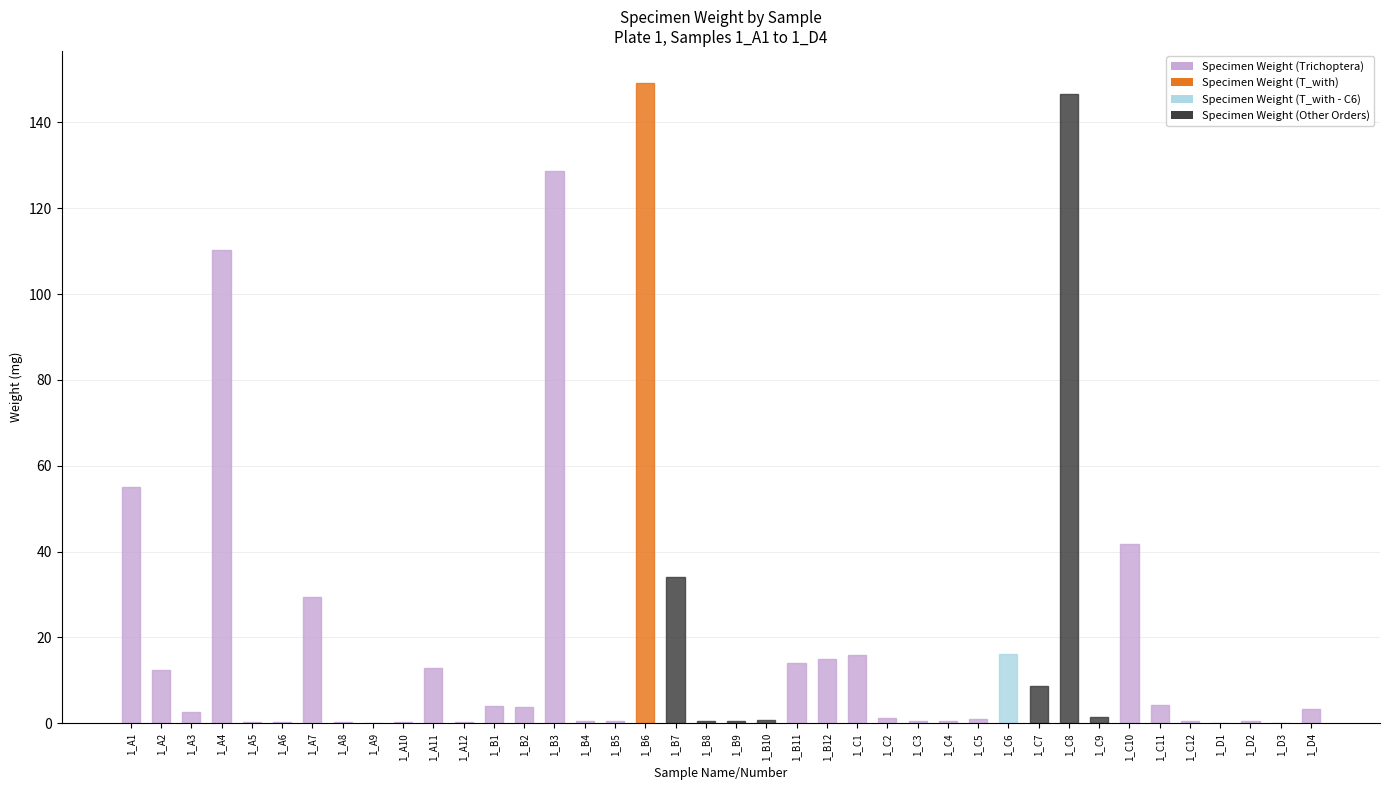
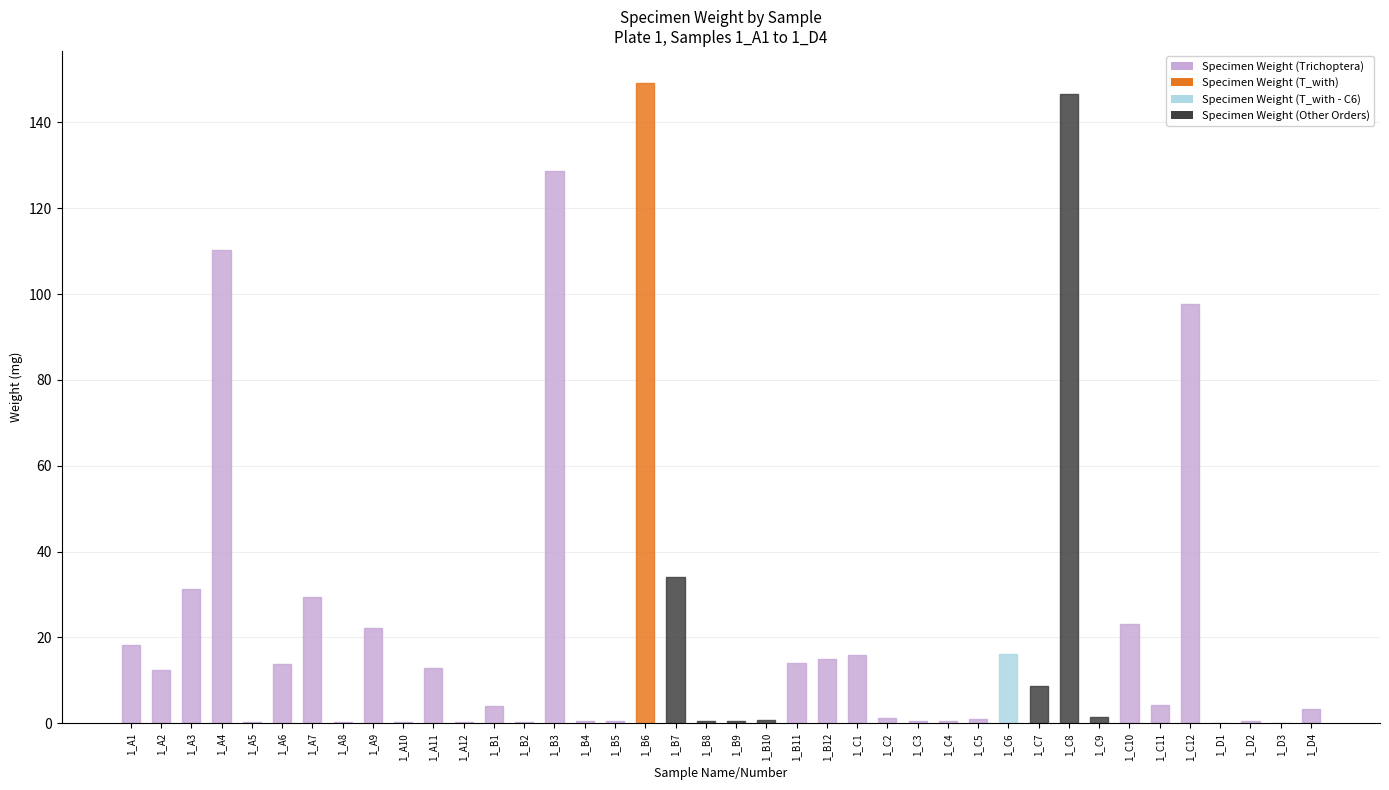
1_A1: 55 -> 18
1_A3: 3 -> 31
1_A6: 0 -> 14
1_A9: 0 -> 22
1_B2: 4 -> 0
1_C10: 42 -> 23
1_C12: 1 -> 98
